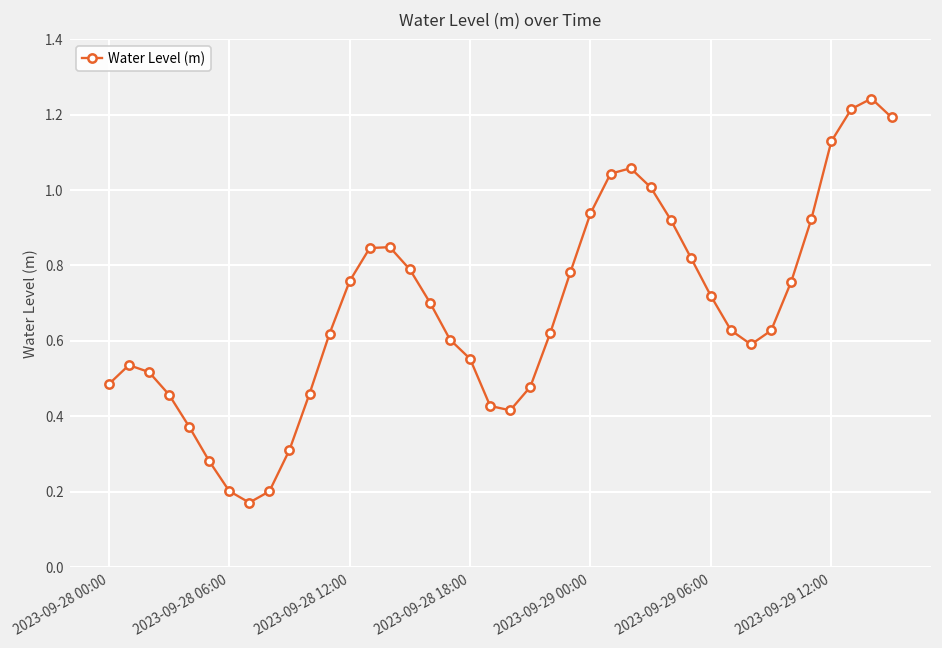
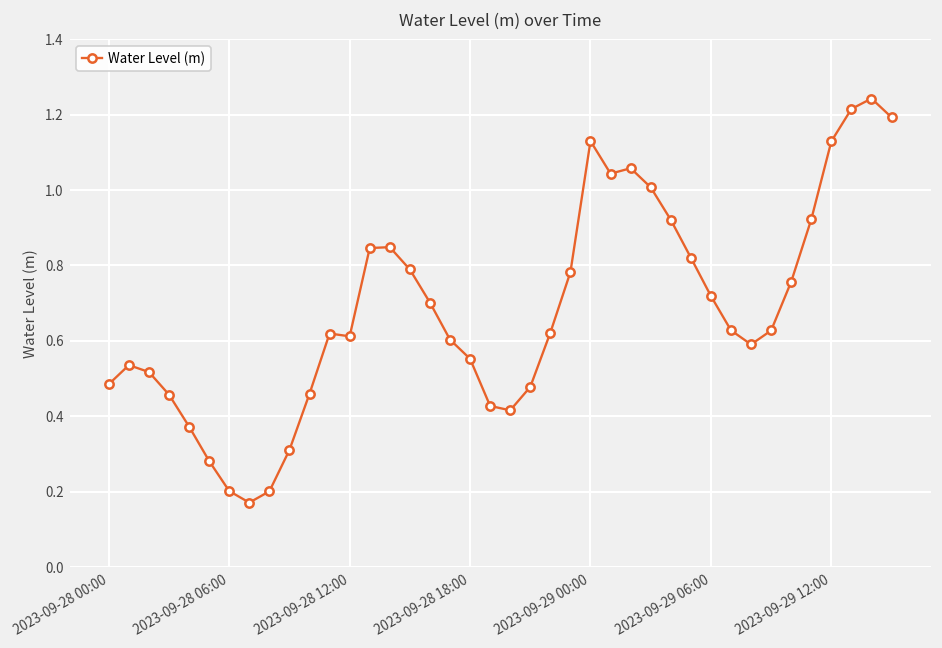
2023-09-28 12:00: 0.76 -> 0.61
2023-09-29 00:00: 0.94 -> 1.13
